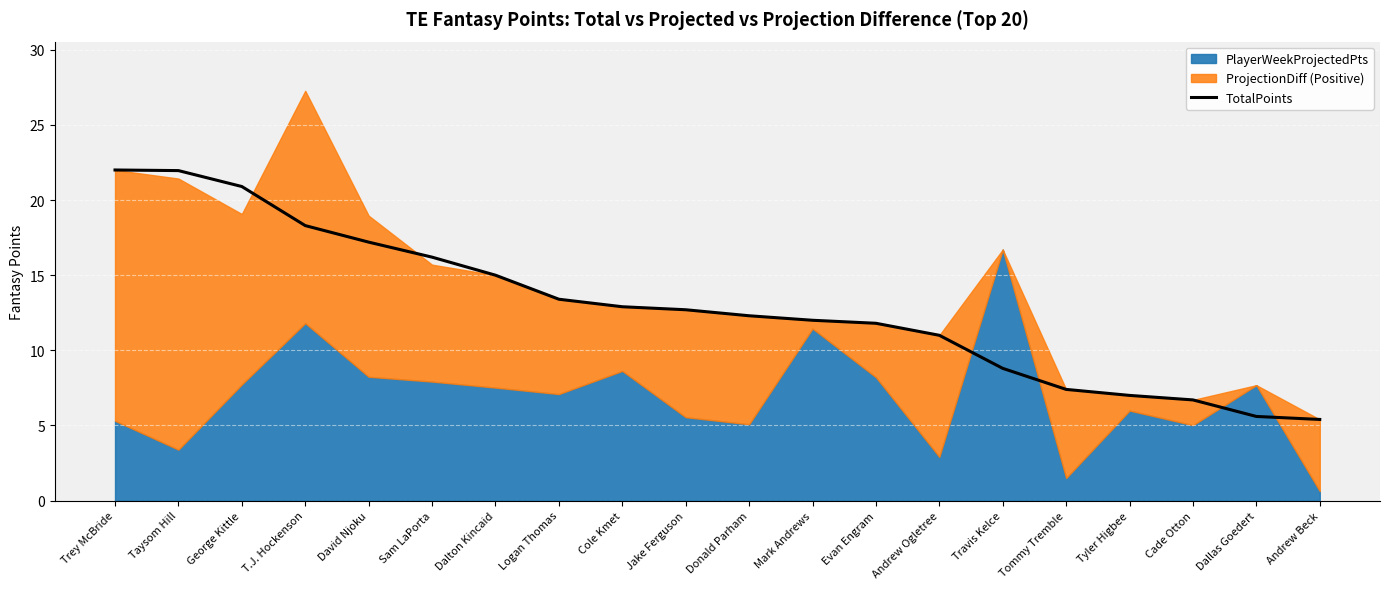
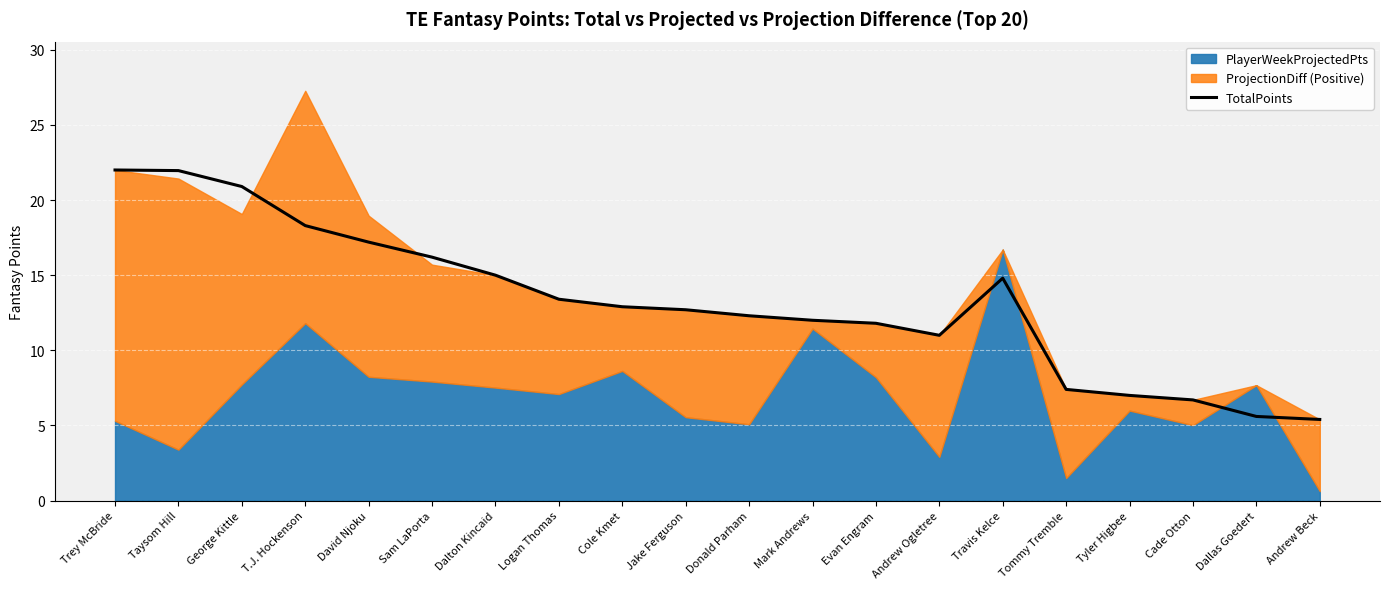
TotalPoints, Travis Kelce: 8.8 -> 14.8
